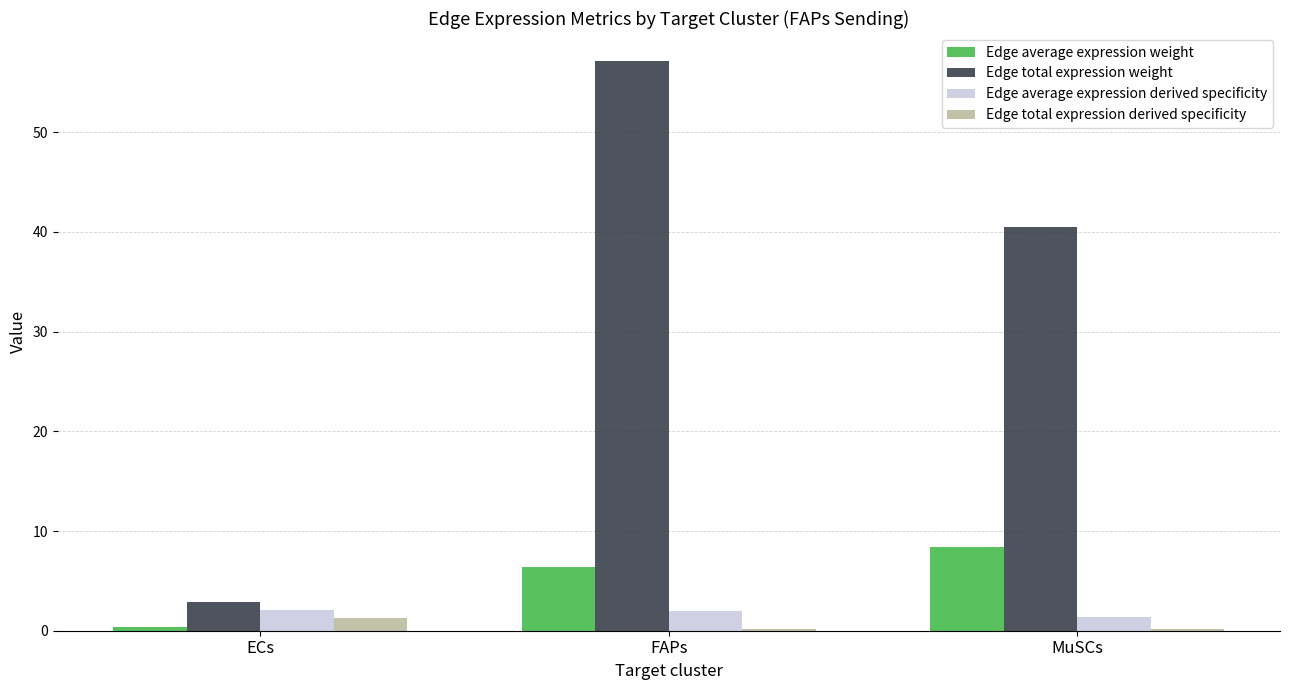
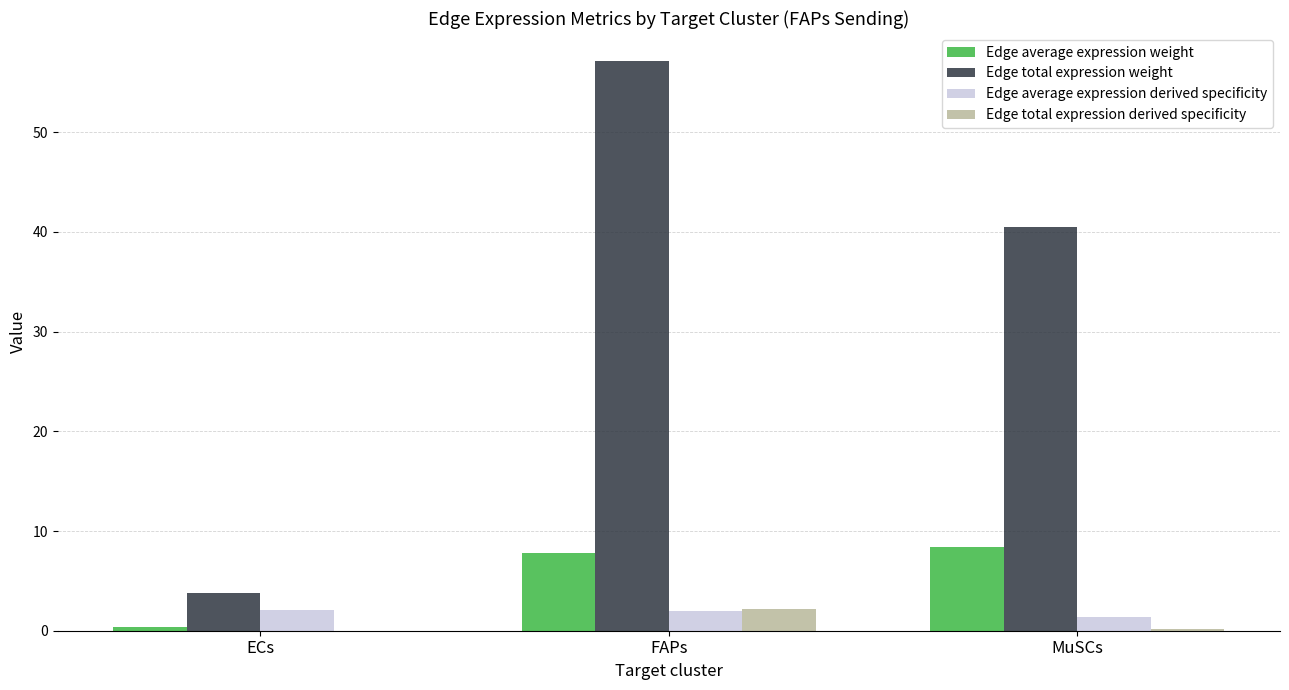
Edge total expression weight, ECs: 3 -> 4
Edge total expression derived specificity, ECs: 1 -> 0
Edge average expression weight, FAPs: 6 -> 8
Edge total expression derived specificity, FAPs: 0 -> 2
